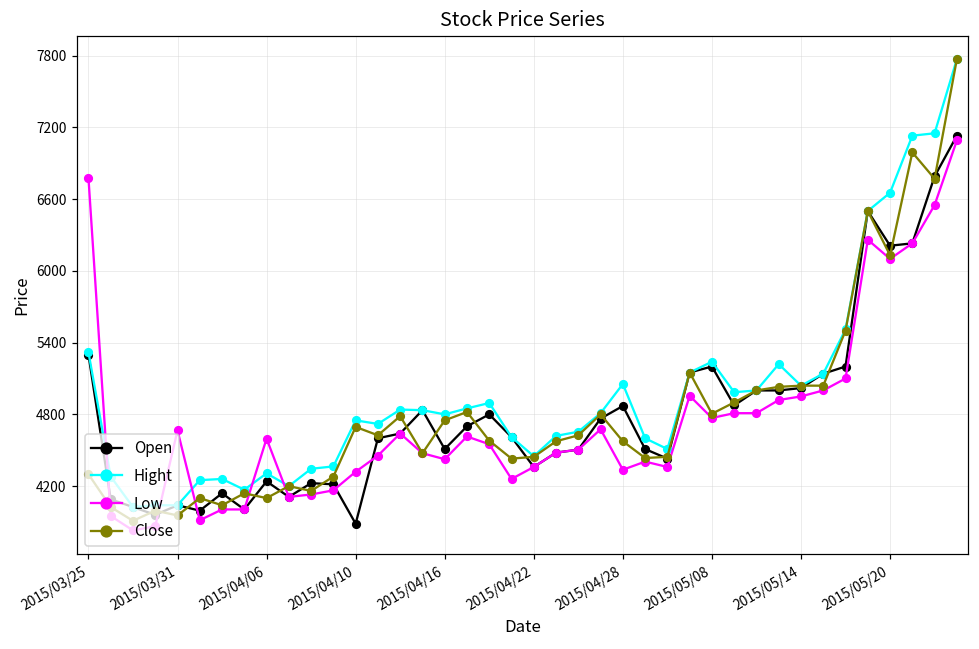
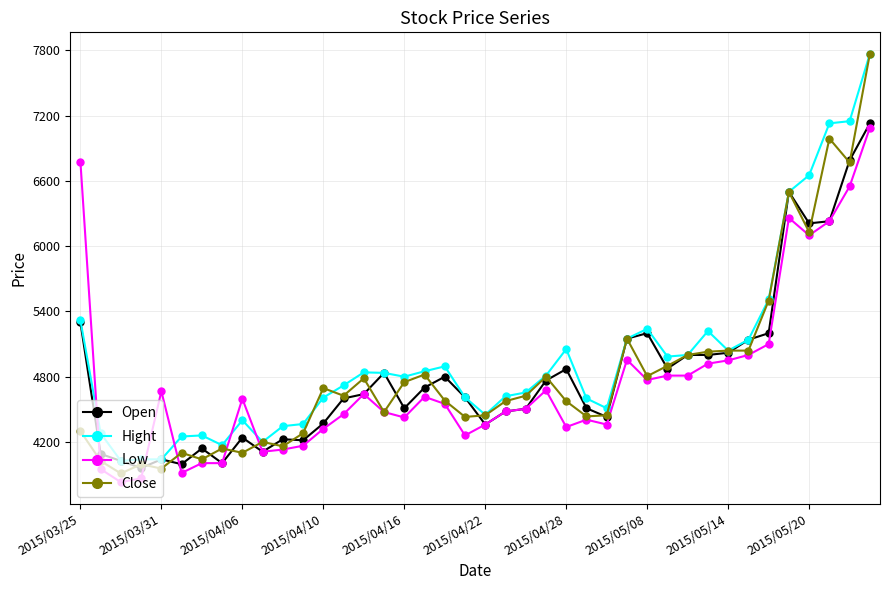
Hight, 2015/04/06: 4310 -> 4400
Open, 2015/04/10: 3890 -> 4370
Hight, 2015/04/10: 4750 -> 4610
